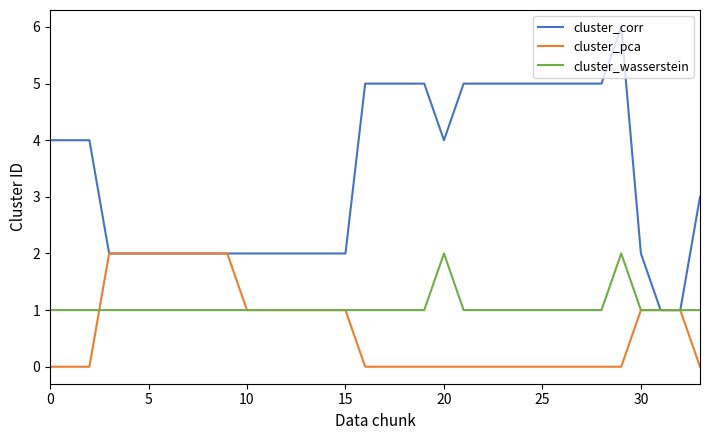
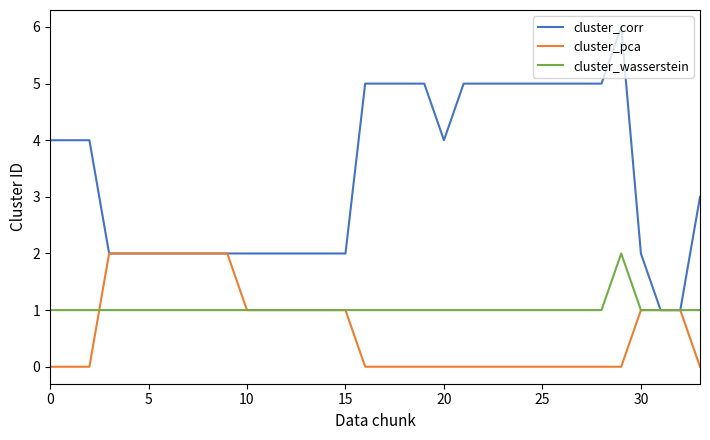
cluster_wasserstein, 20: 2 -> 1
